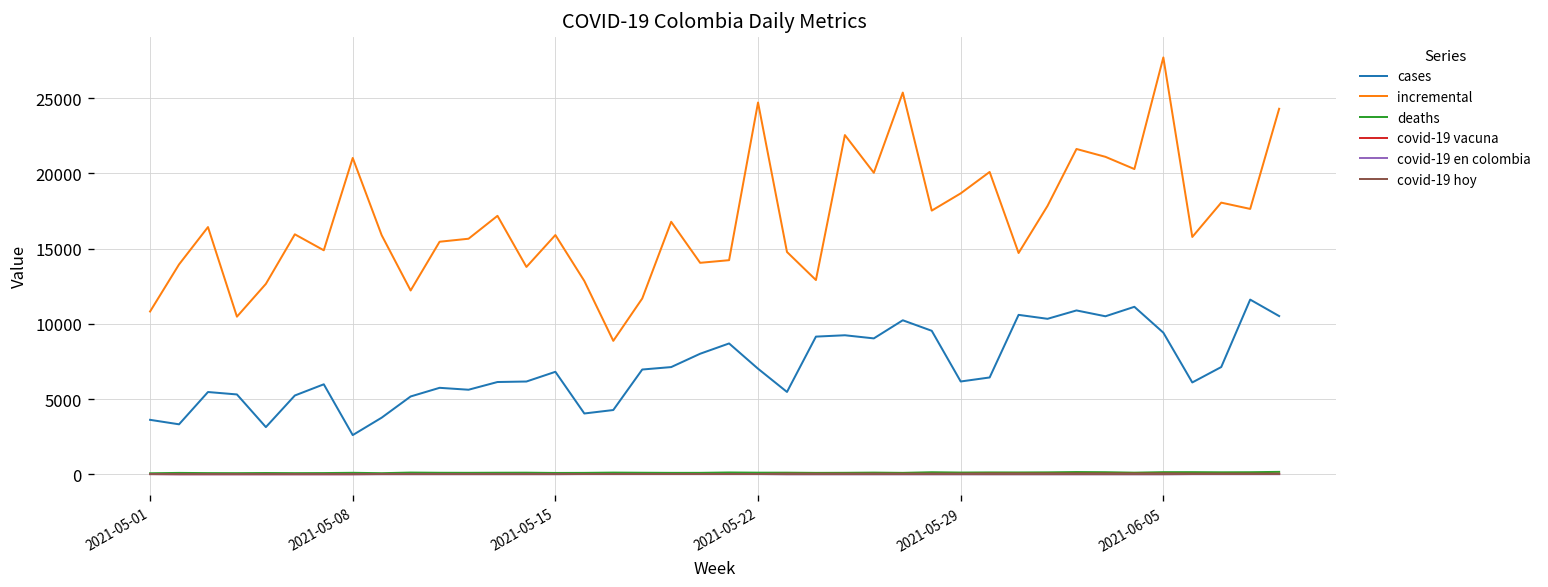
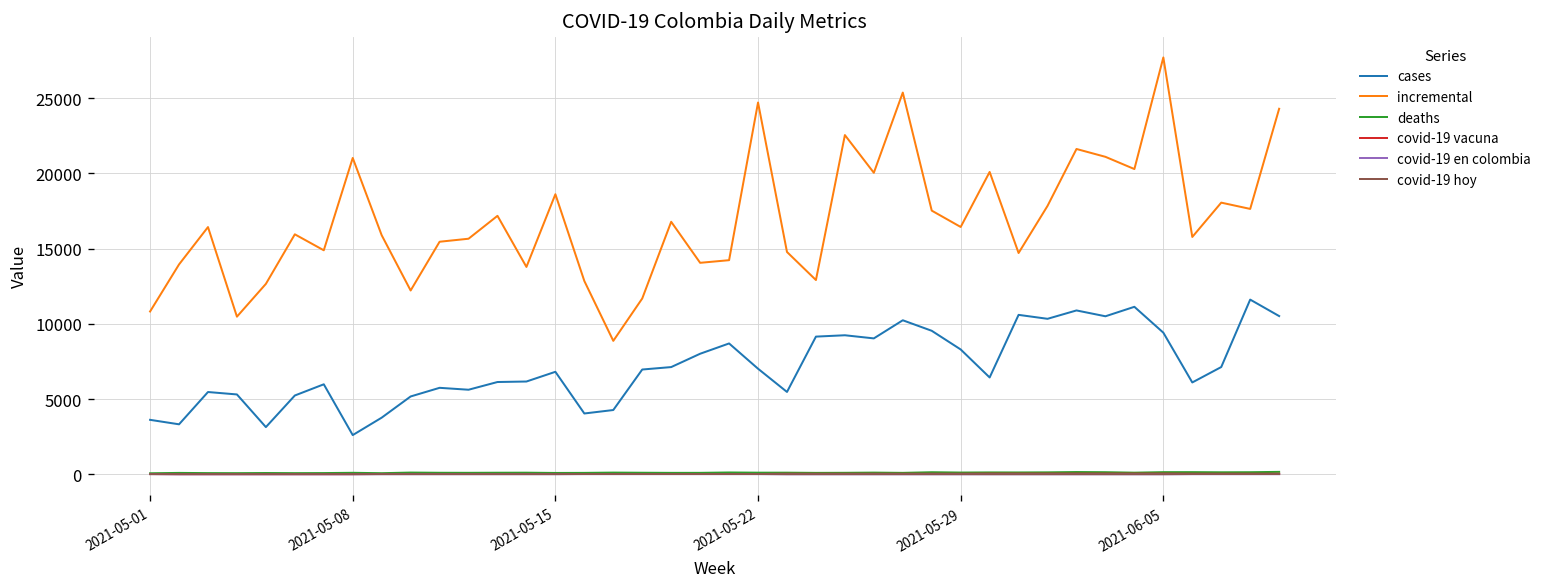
incremental, 2021-05-15: 15900 -> 18600
cases, 2021-05-29: 6200 -> 8300
incremental, 2021-05-29: 18700 -> 16400
